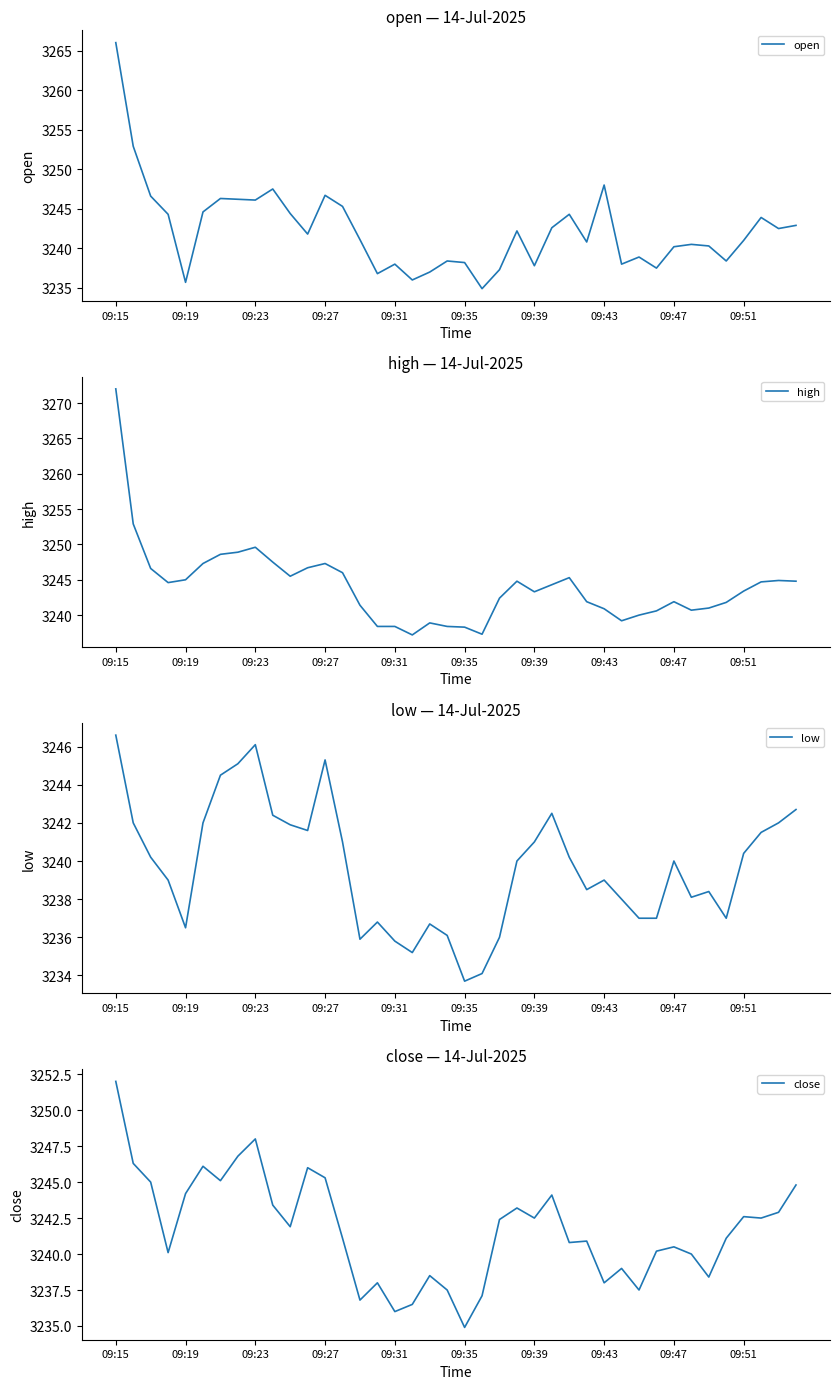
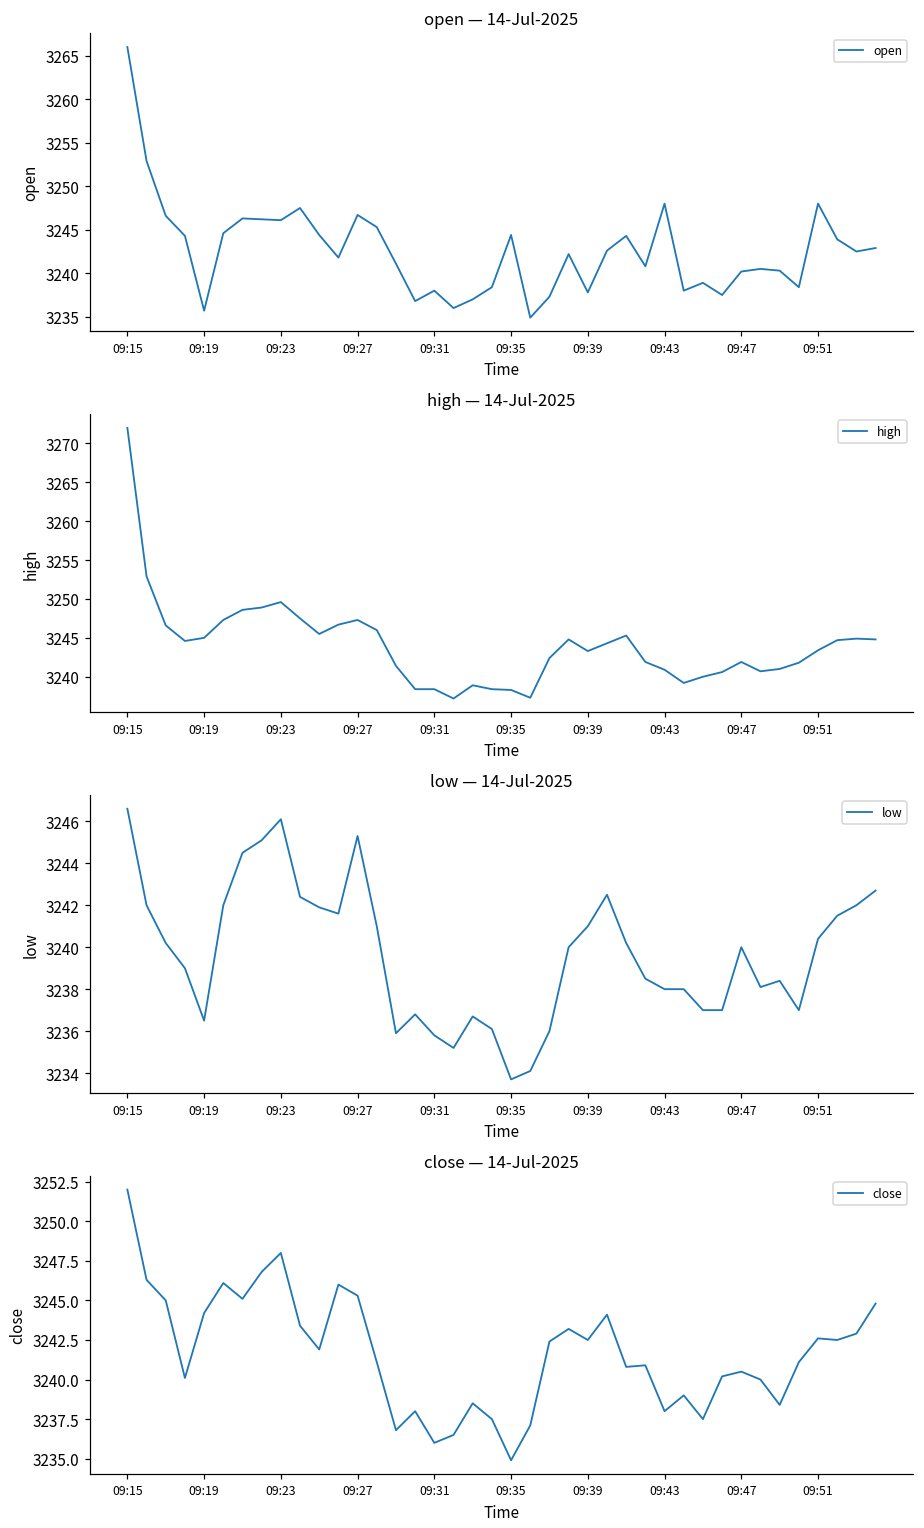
open — 14-Jul-2025, 09:35: 3238 -> 3244
open — 14-Jul-2025, 09:51: 3241 -> 3248
low — 14-Jul-2025, 09:43: 3239 -> 3238
